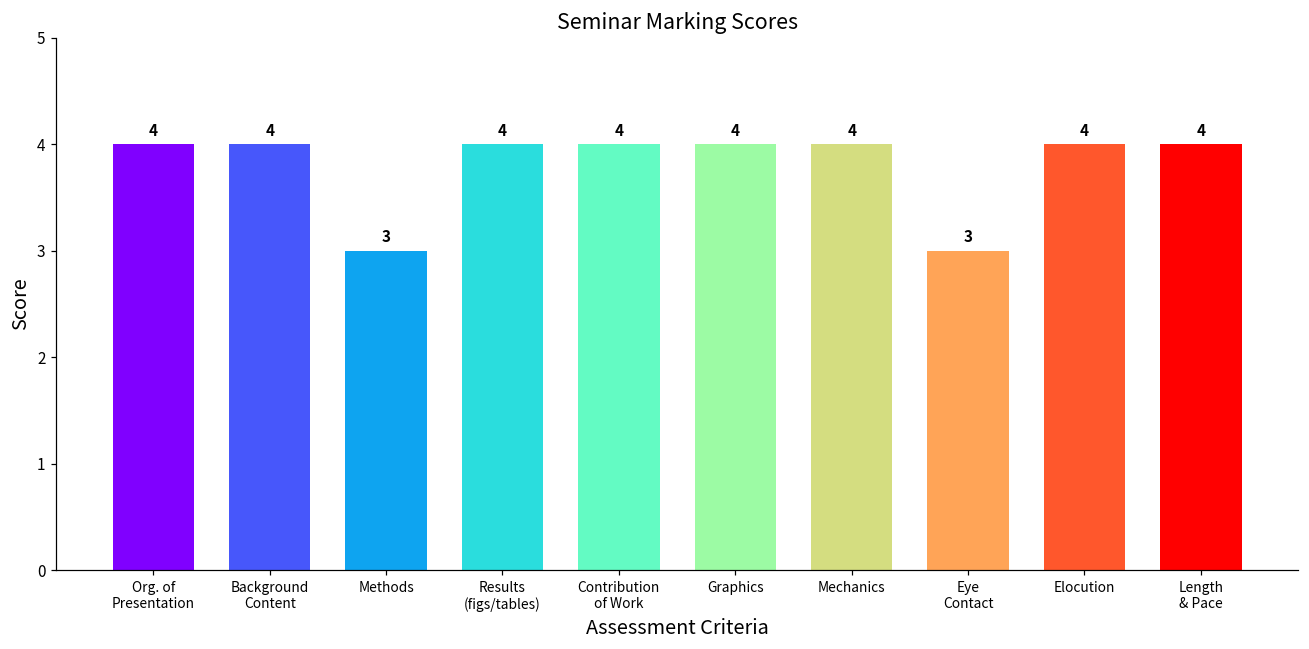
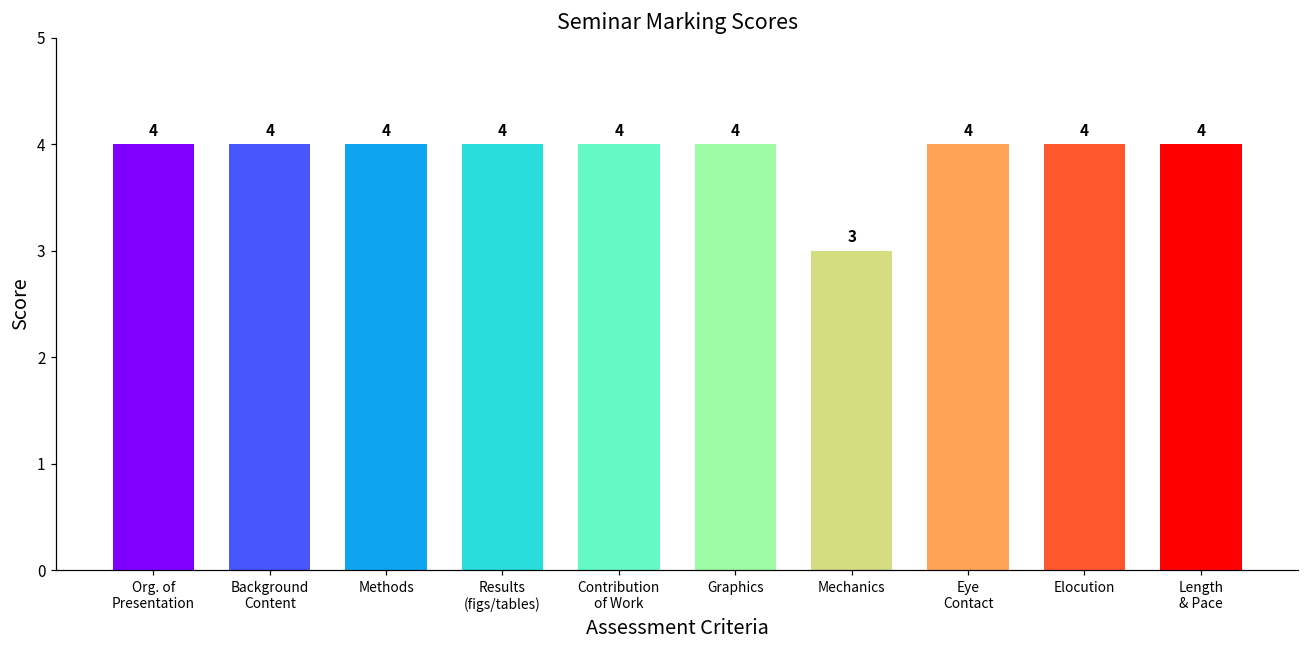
Methods: 3 -> 4
Mechanics: 4 -> 3
Eye Contact: 3 -> 4
